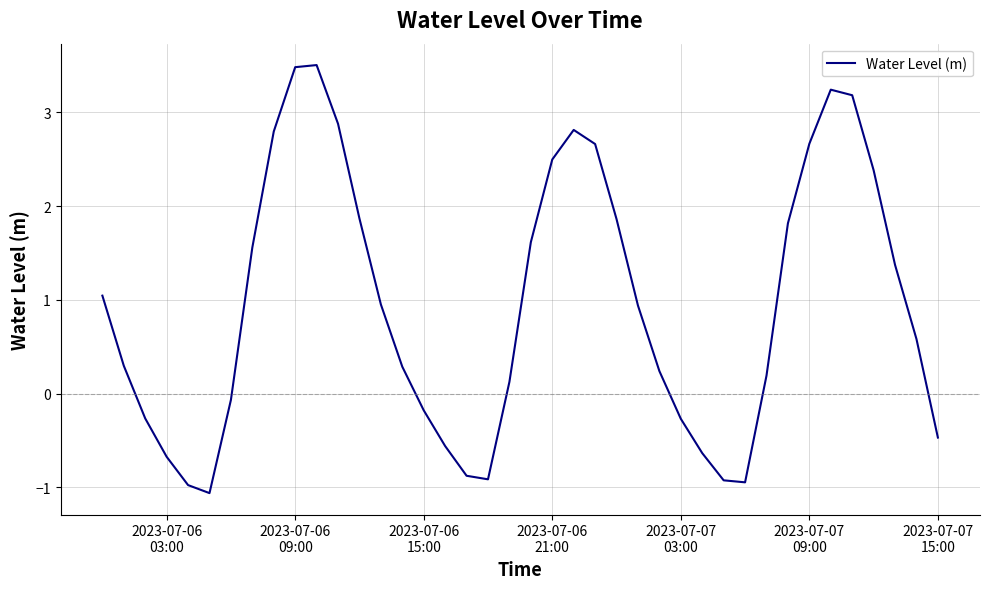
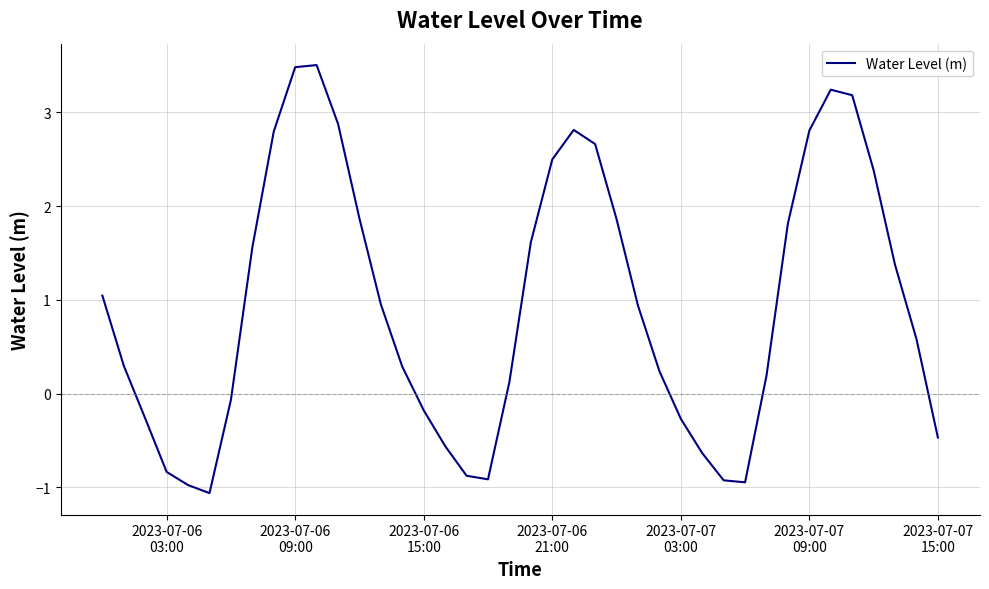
2023-07-06 03:00: -0.7 -> -0.8
2023-07-07 09:00: 2.7 -> 2.8
